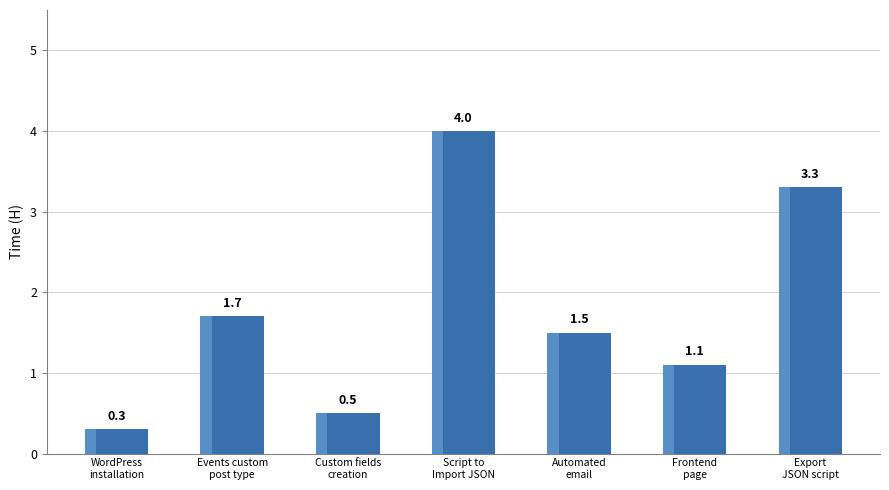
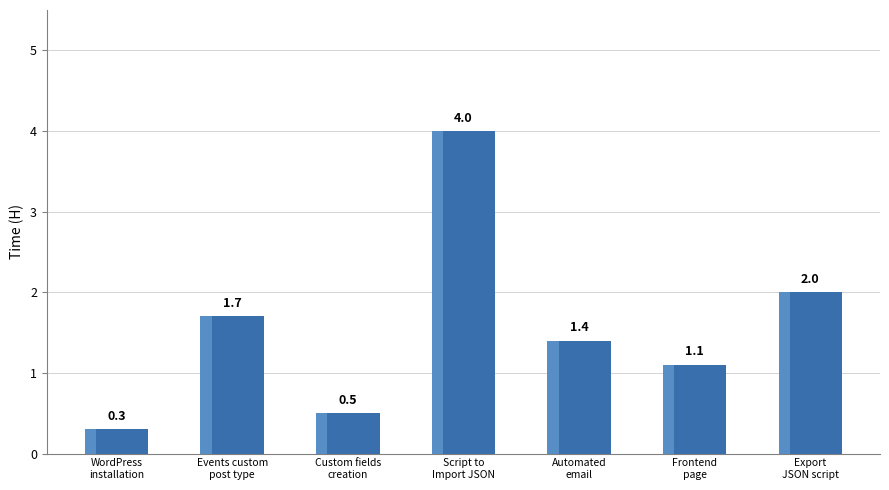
Automated email: 1.5 -> 1.4
Export JSON script: 3.3 -> 2.0
